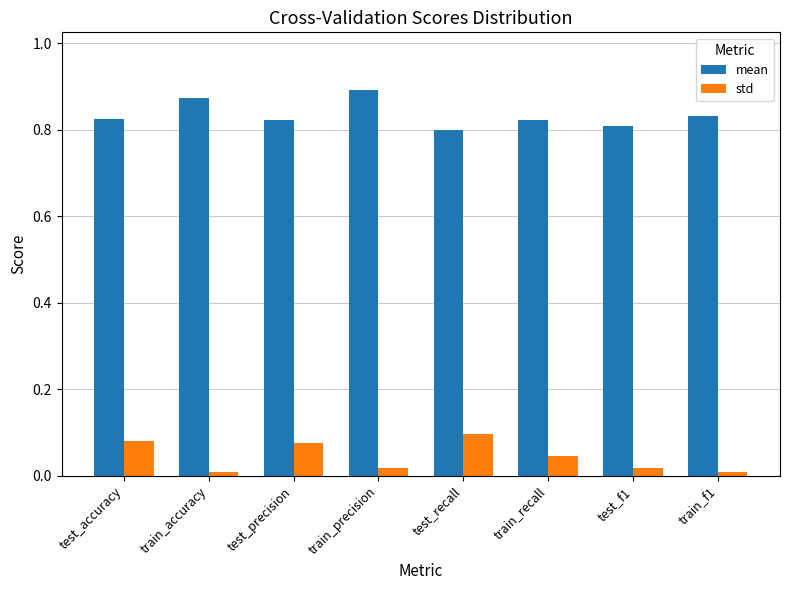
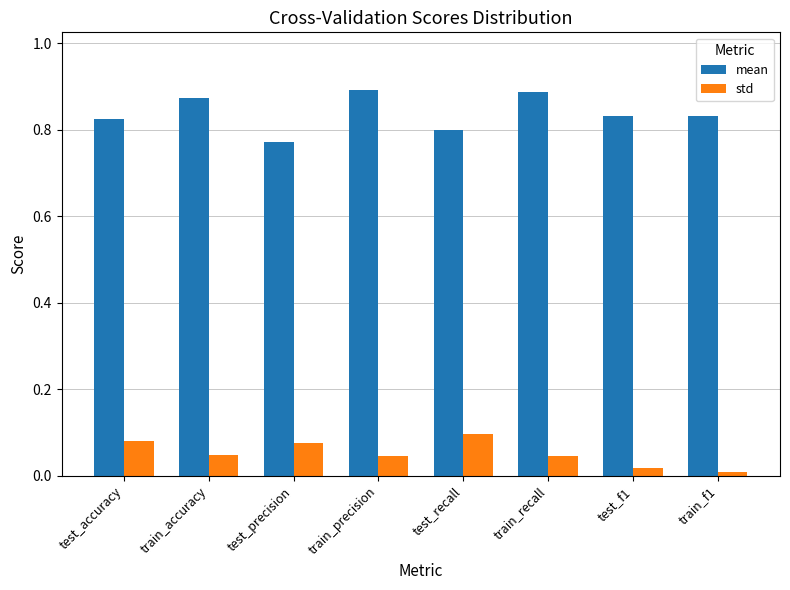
std, train_accuracy: 0.01 -> 0.05
mean, test_precision: 0.82 -> 0.77
std, train_precision: 0.02 -> 0.05
mean, train_recall: 0.82 -> 0.89
mean, test_f1: 0.81 -> 0.83
